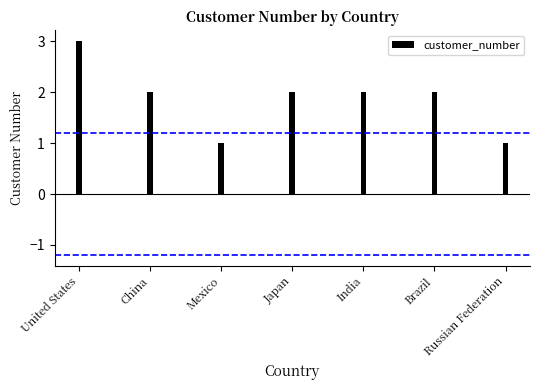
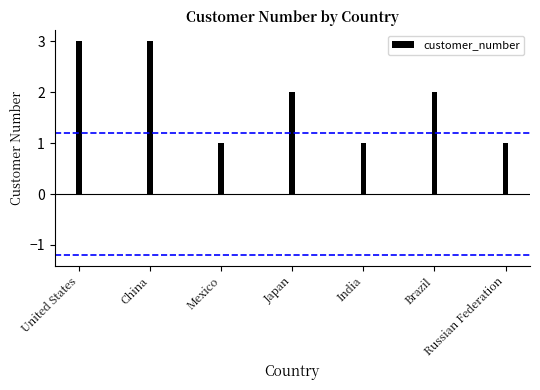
China: 2 -> 3
India: 2 -> 1
